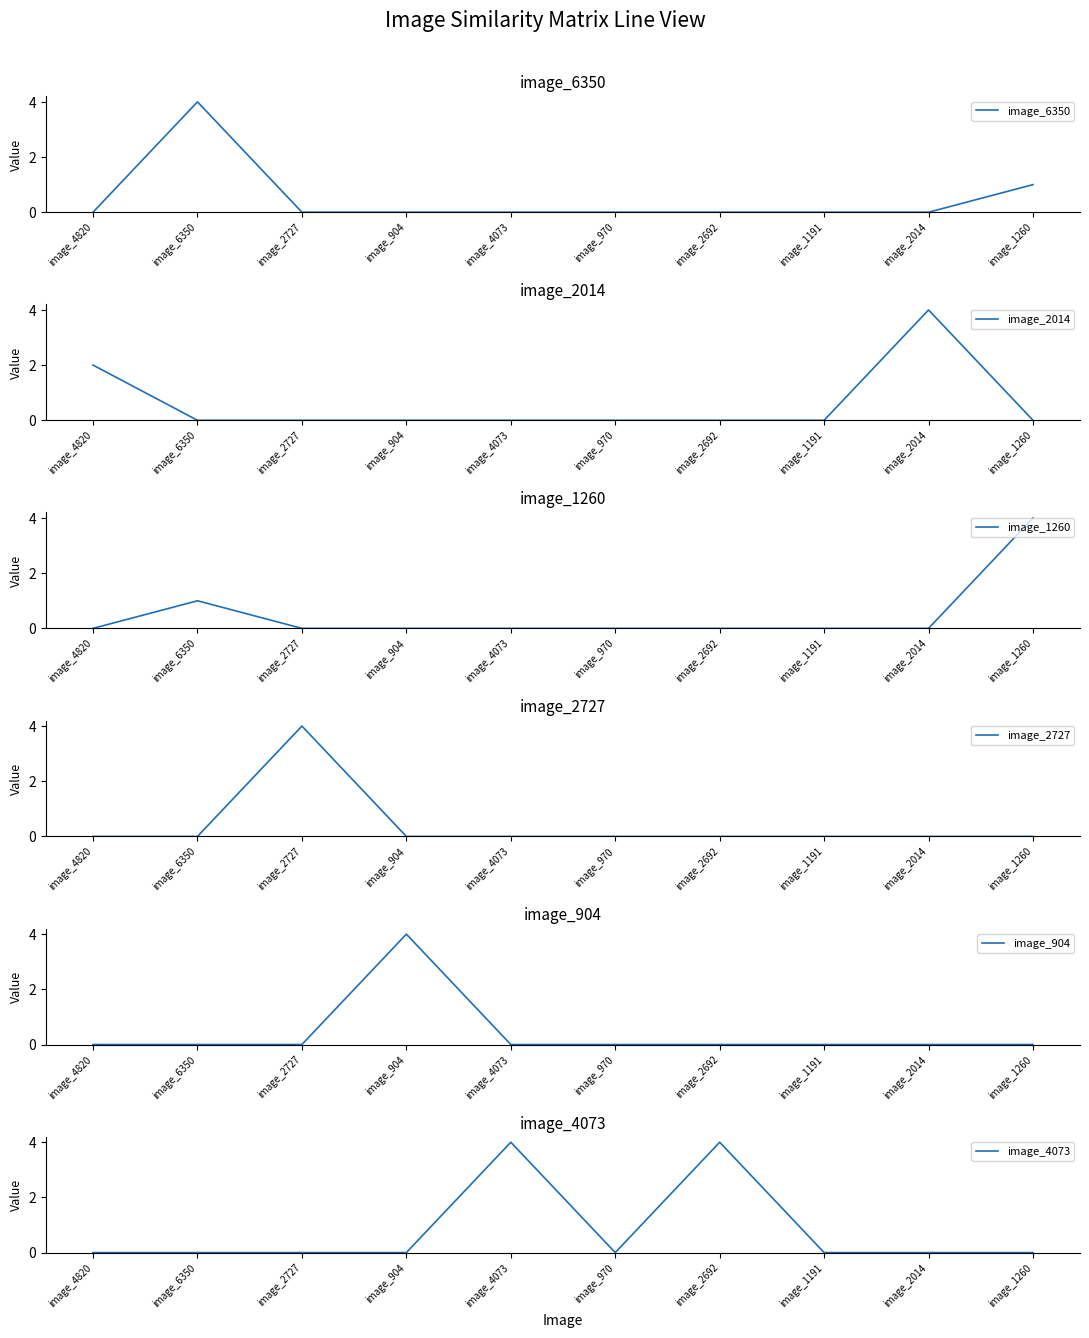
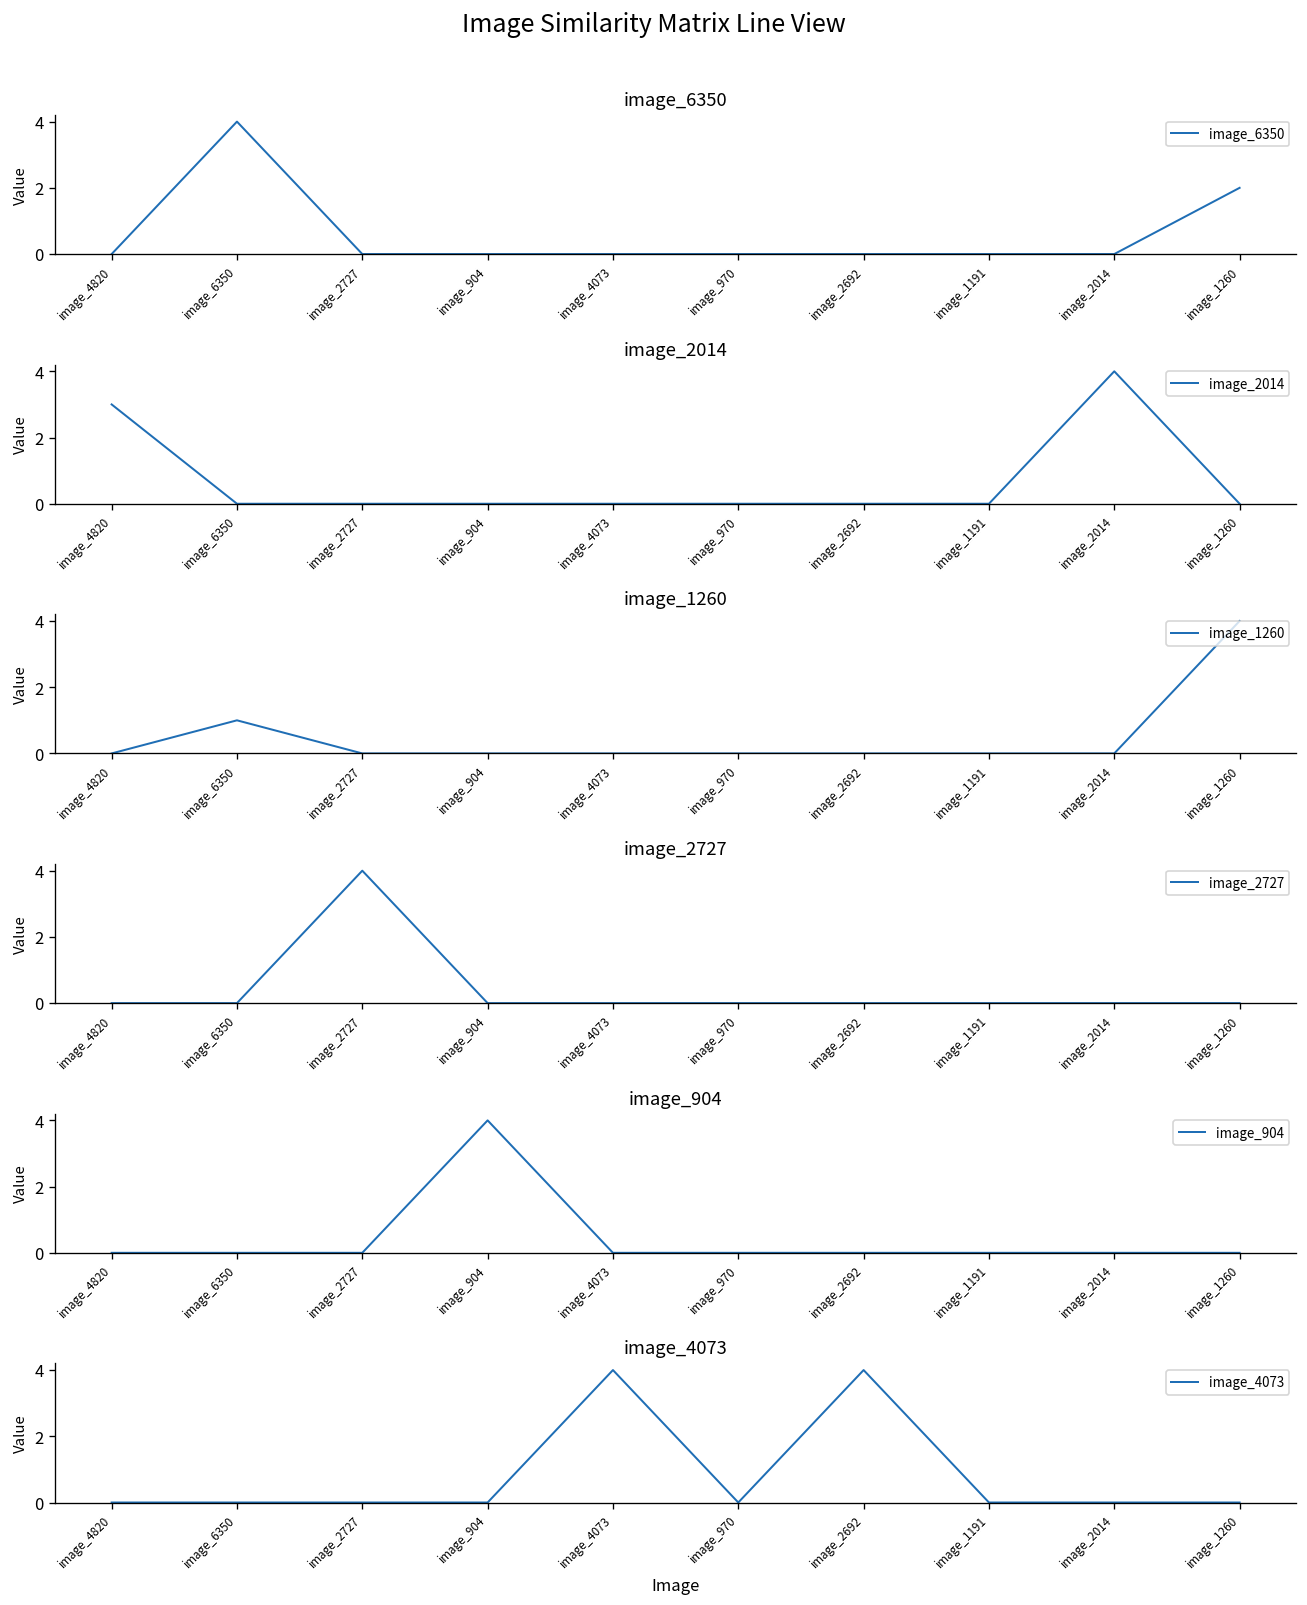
image_6350, image_1260: 1 -> 2
image_2014, image_4820: 2 -> 3
